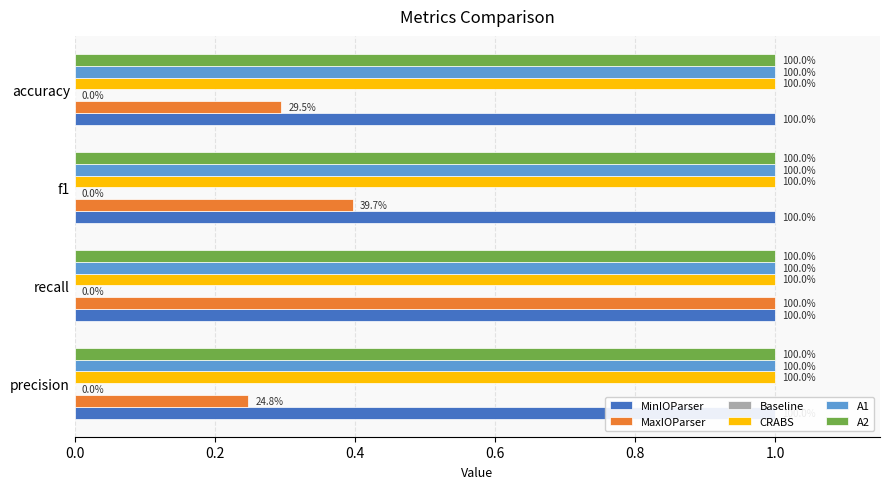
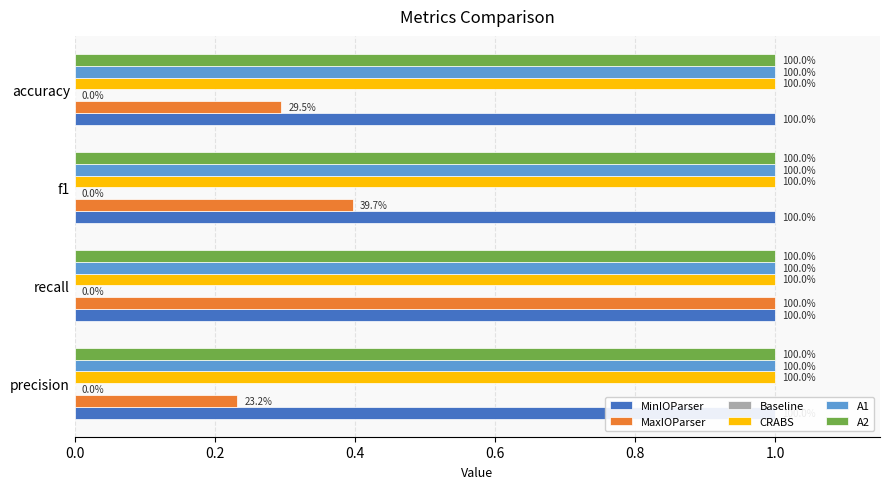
MaxIOParser, precision: 24.8% -> 23.2%
